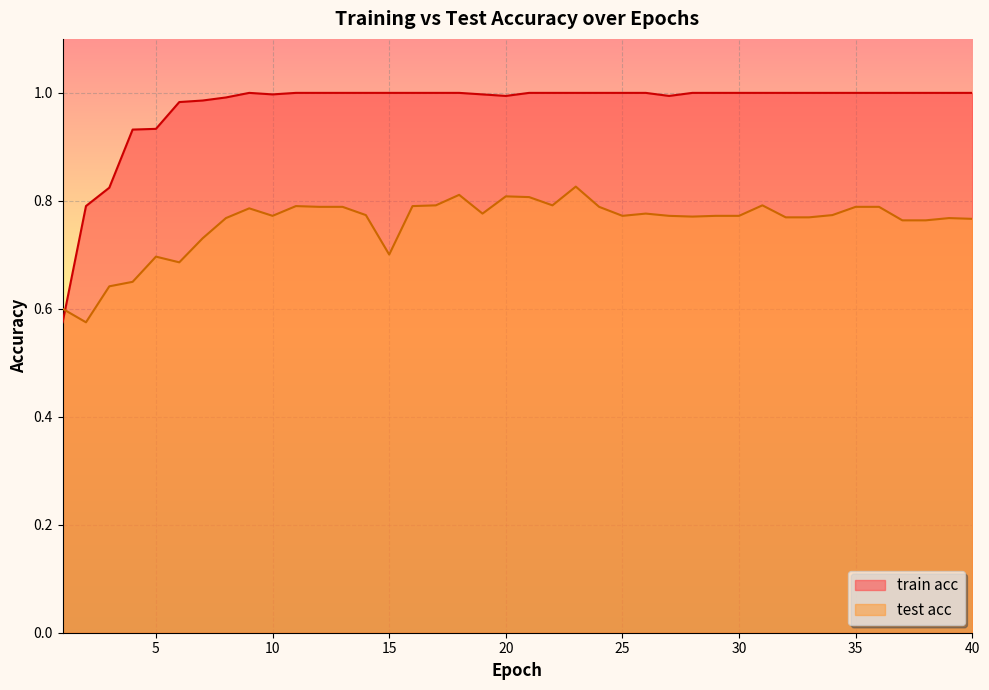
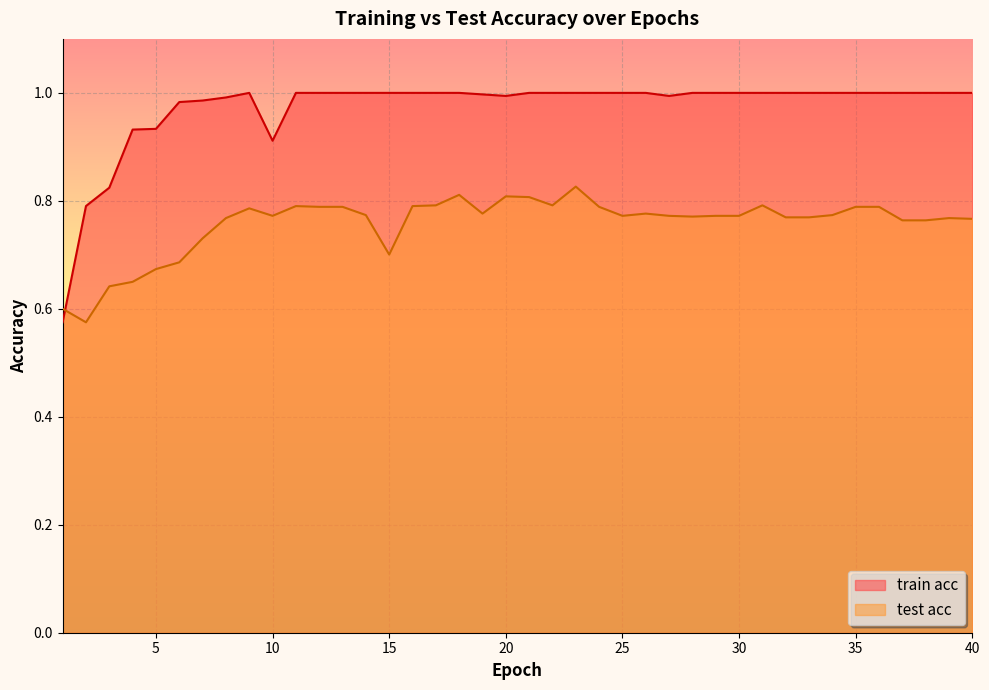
test acc, 5: 0.70 -> 0.67
train acc, 10: 1.00 -> 0.91
